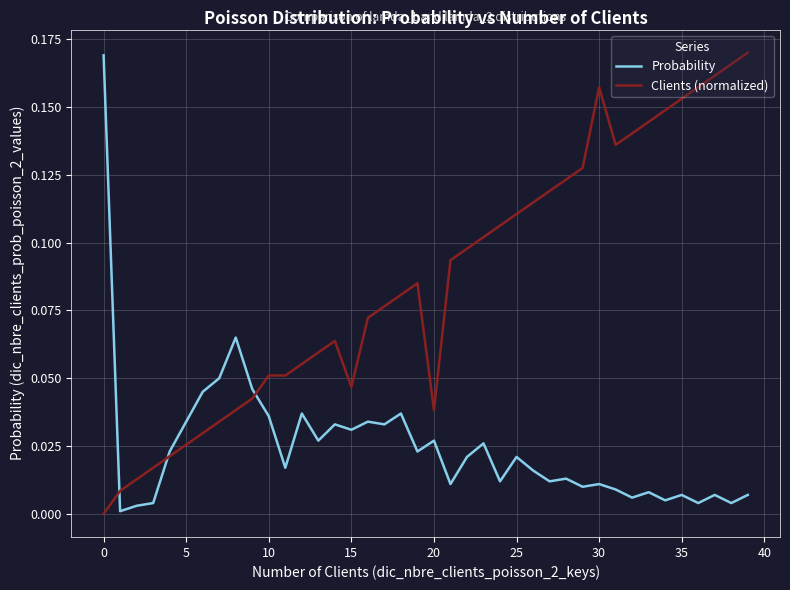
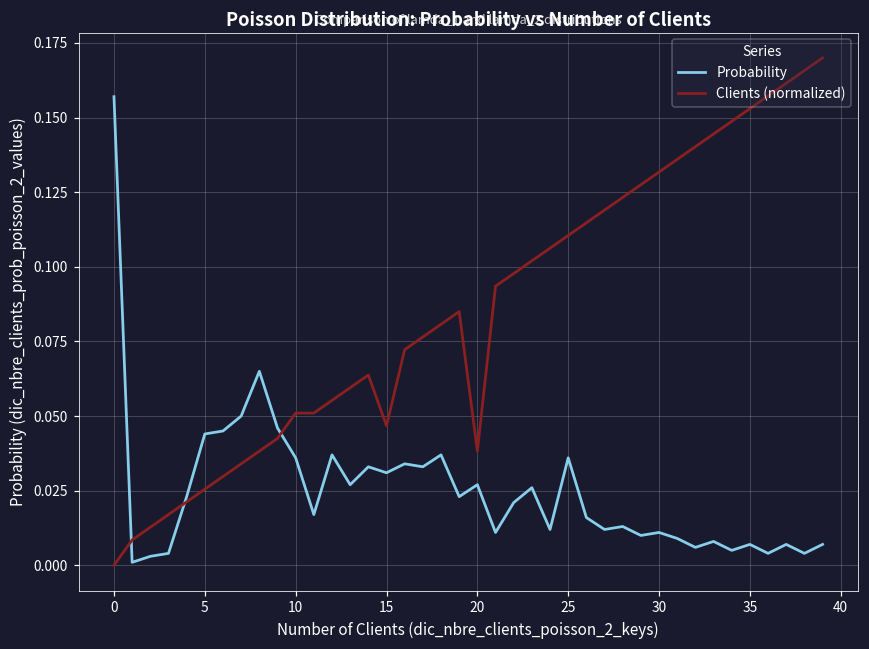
Probability, 0: 0.169 -> 0.157
Probability, 5: 0.034 -> 0.044
Probability, 25: 0.021 -> 0.036
Clients (normalized), 30: 0.157 -> 0.132
